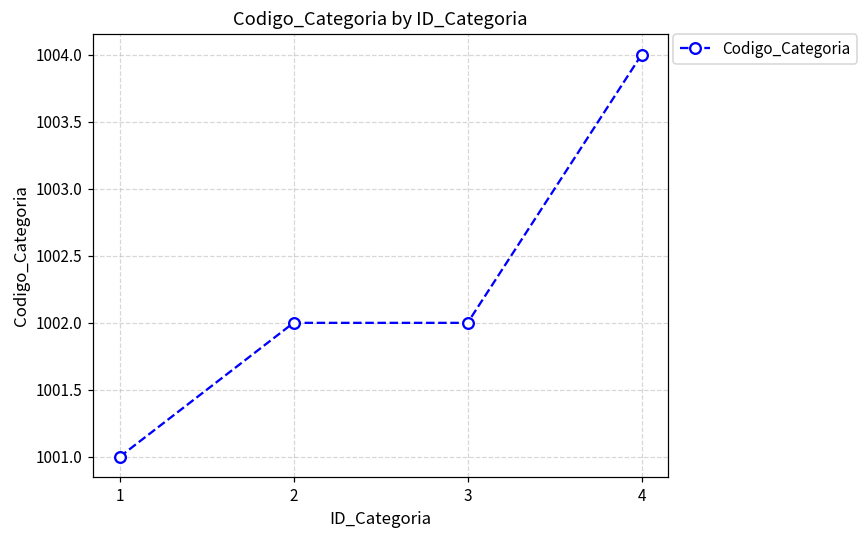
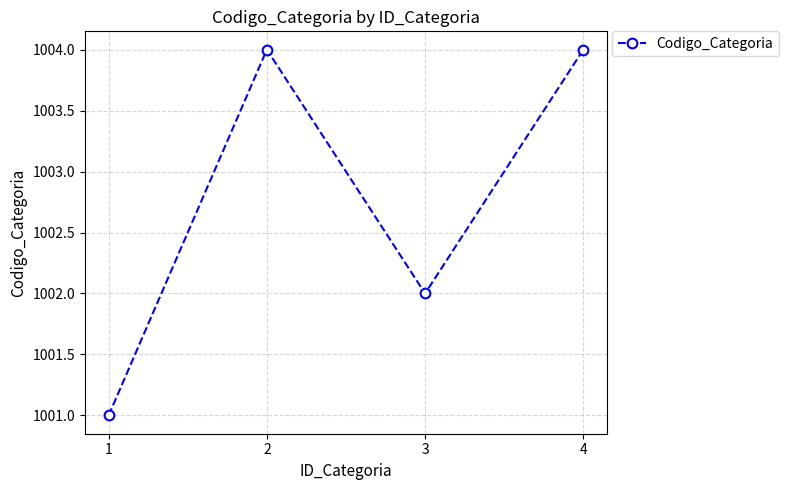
2: 1002 -> 1004
